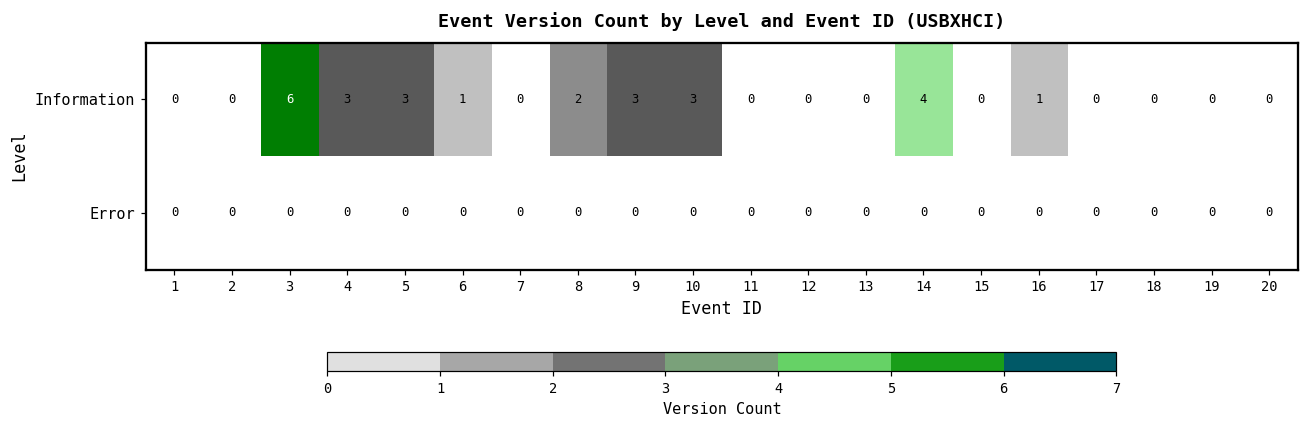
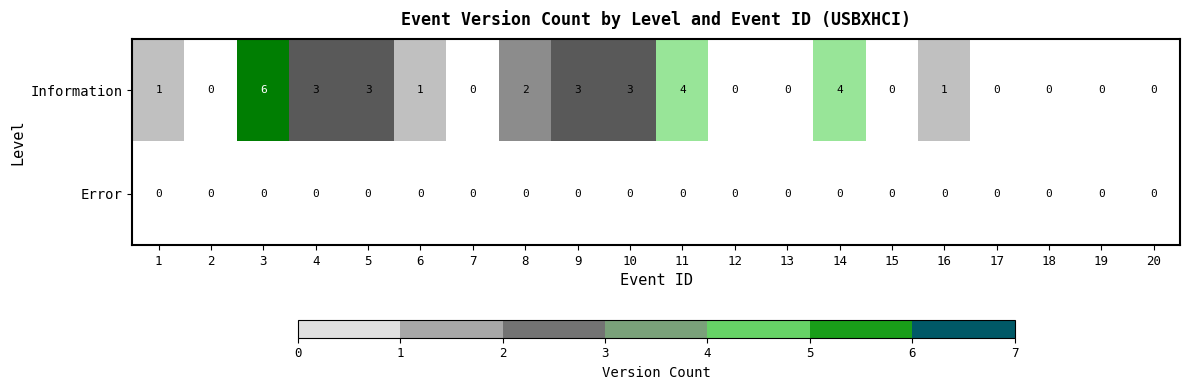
Information, 1: 0 -> 1
Information, 11: 0 -> 4
